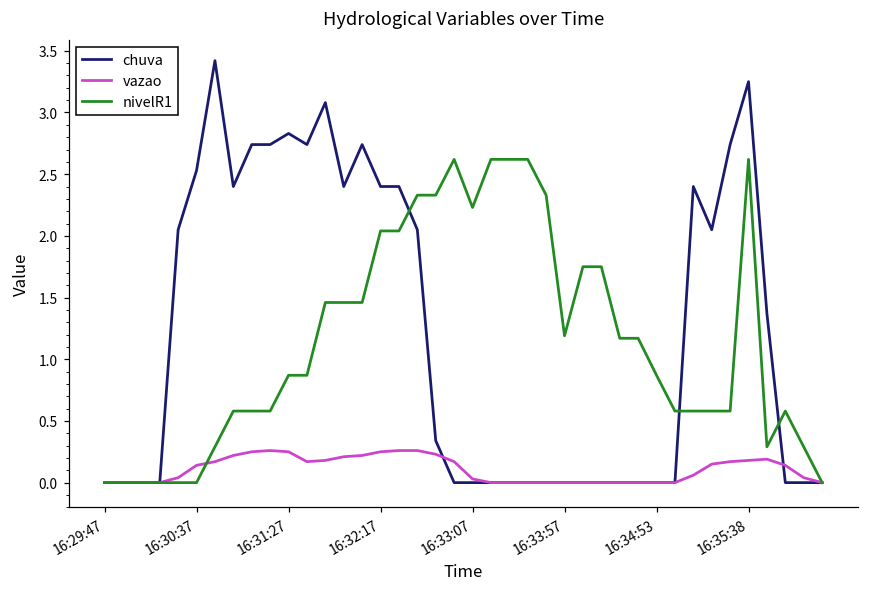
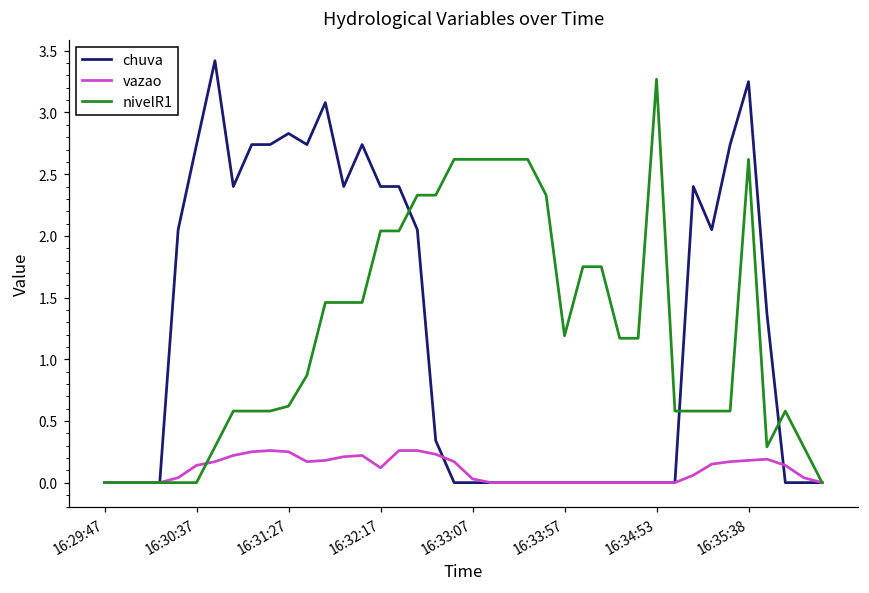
chuva, 16:30:37: 2.53 -> 2.74
nivelR1, 16:31:27: 0.87 -> 0.62
vazao, 16:32:17: 0.25 -> 0.12
nivelR1, 16:33:07: 2.23 -> 2.62
nivelR1, 16:34:53: 0.87 -> 3.27
